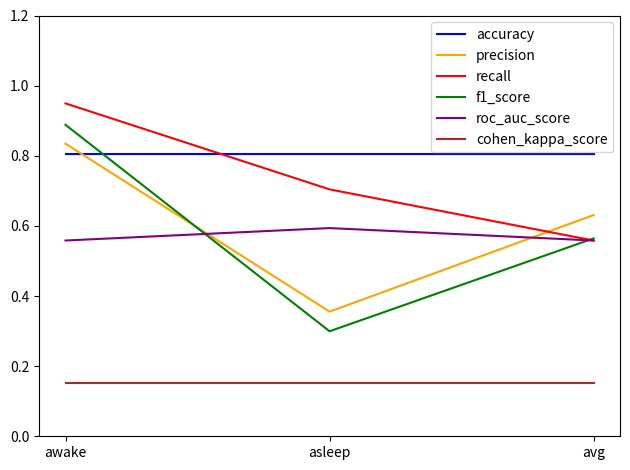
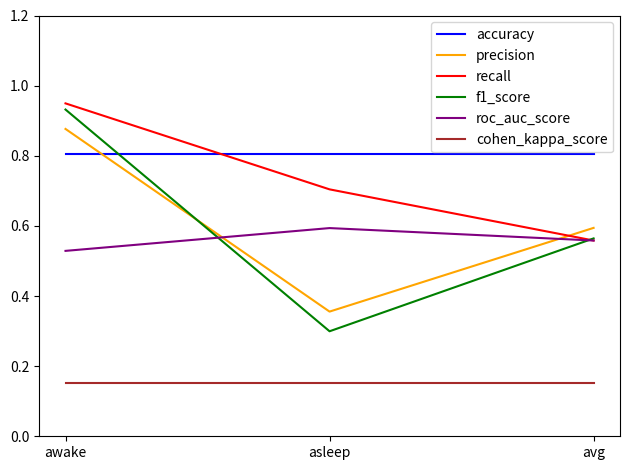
precision, awake: 0.83 -> 0.88
f1_score, awake: 0.89 -> 0.93
roc_auc_score, awake: 0.56 -> 0.53
precision, avg: 0.63 -> 0.59
